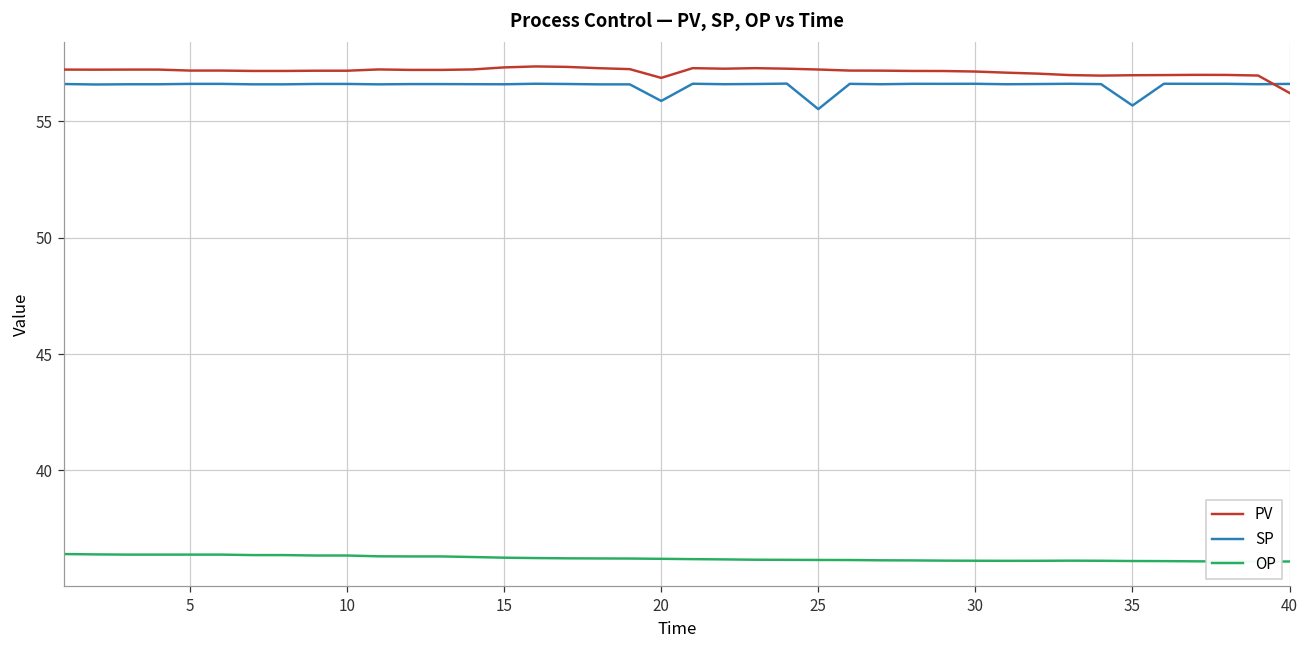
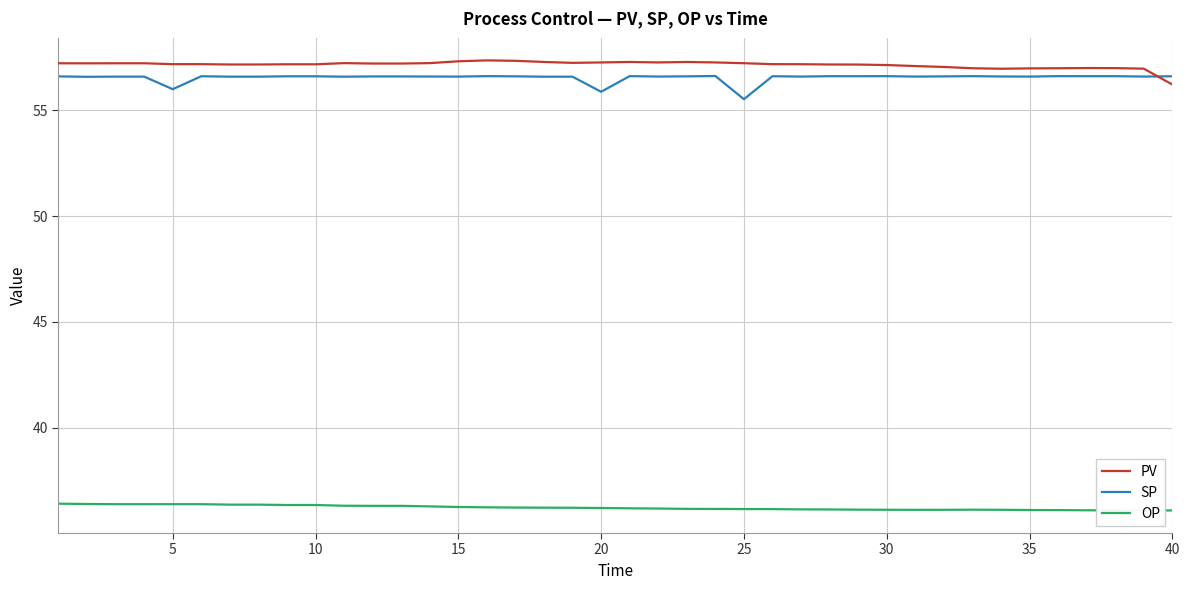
SP, 5: 56.6 -> 56.0
PV, 20: 56.9 -> 57.3
SP, 35: 55.7 -> 56.6
